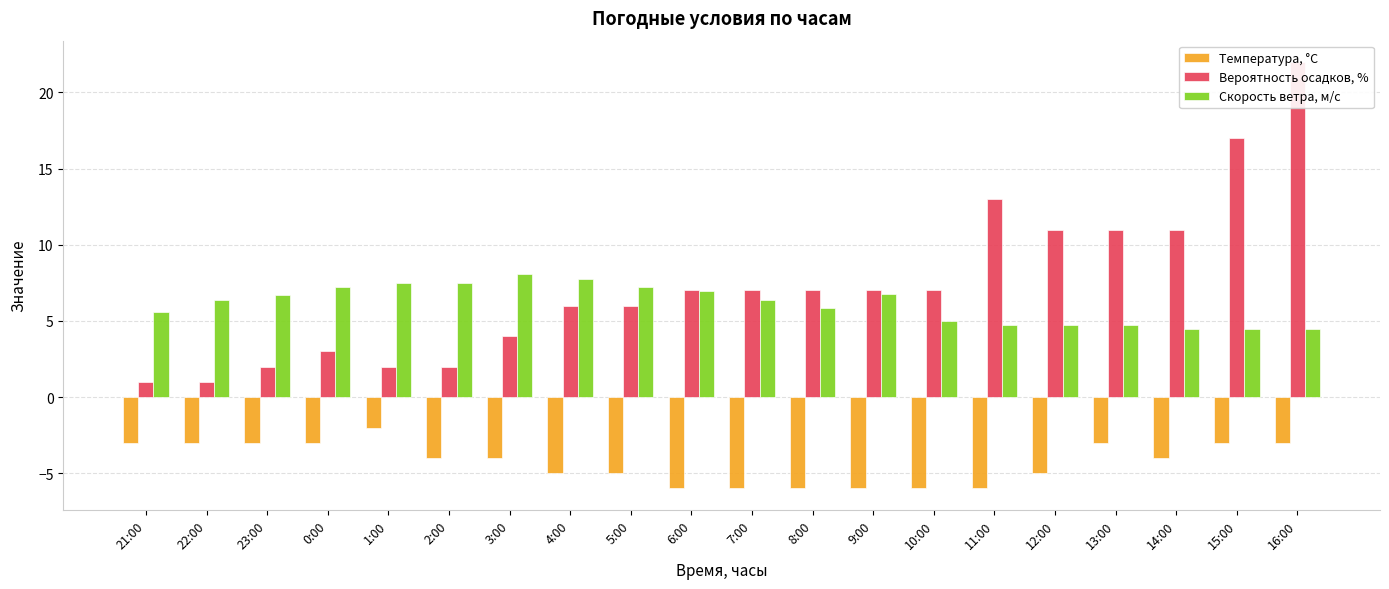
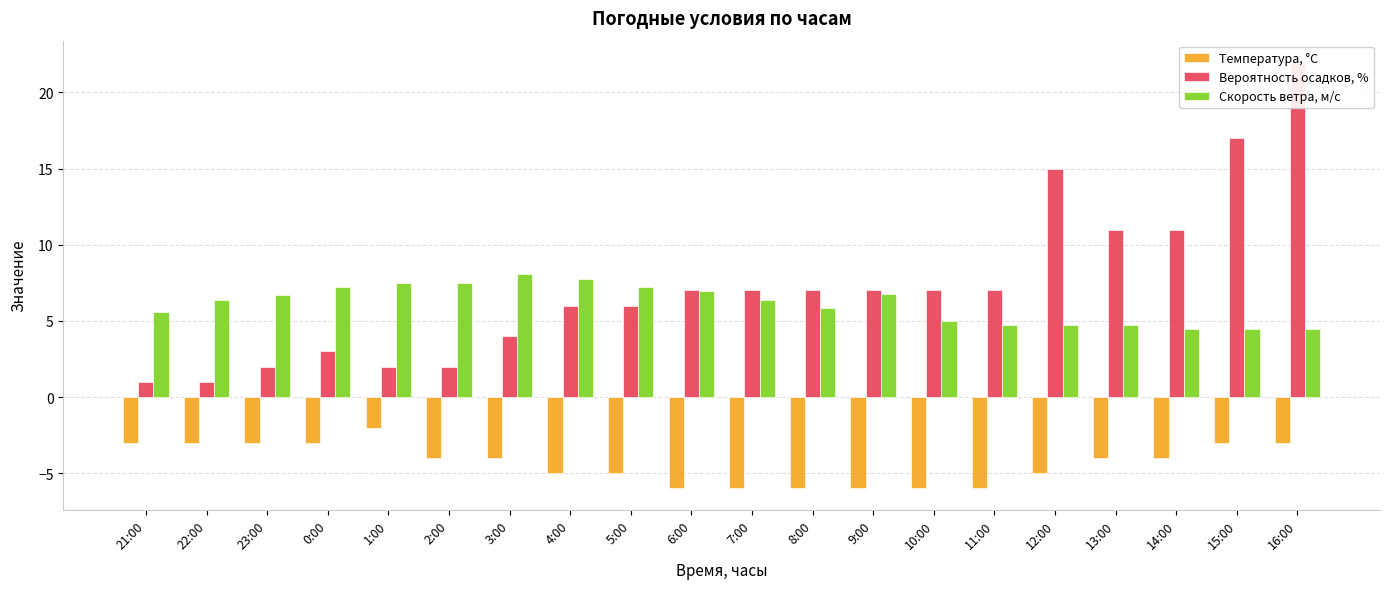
Вероятность осадков, %, 11:00: 13 -> 7
Вероятность осадков, %, 12:00: 11 -> 15
Температура, °C, 13:00: -3 -> -4
